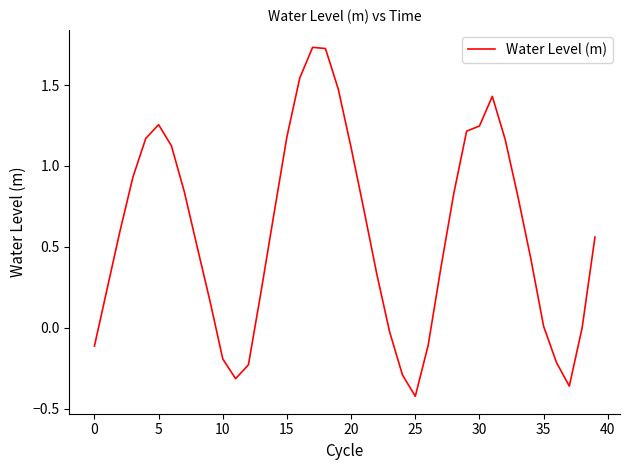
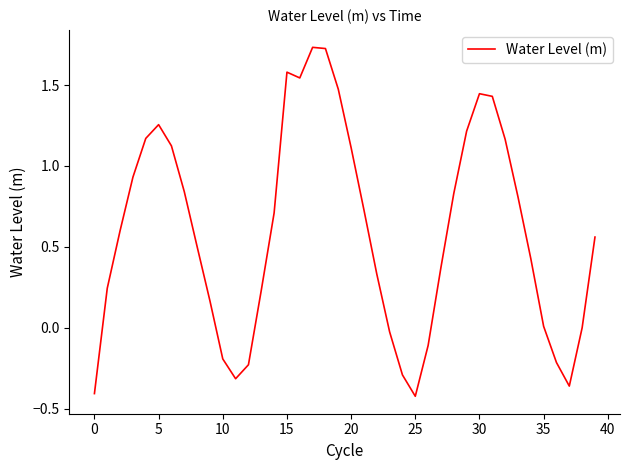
0: -0.11 -> -0.41
15: 1.18 -> 1.58
30: 1.25 -> 1.45
